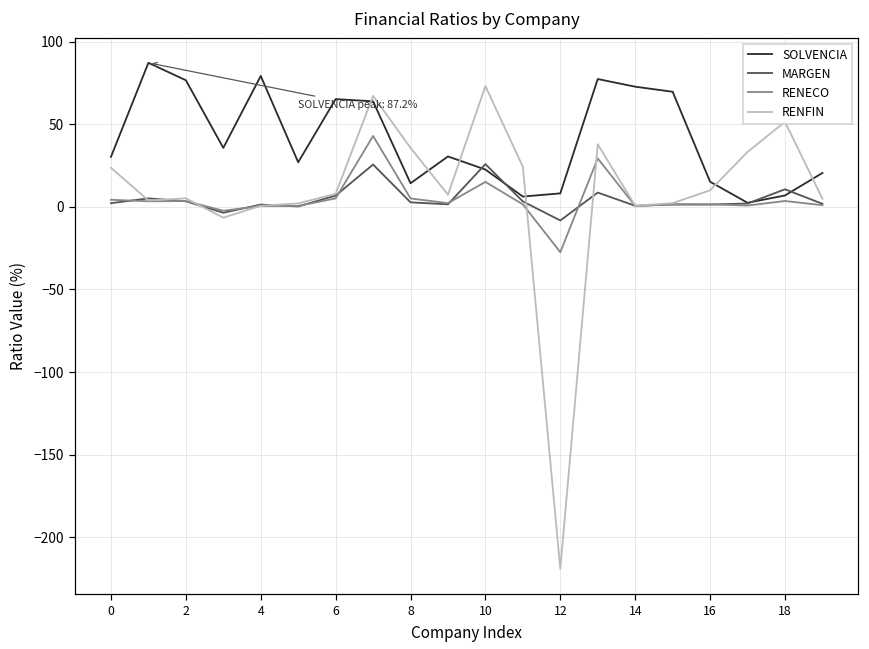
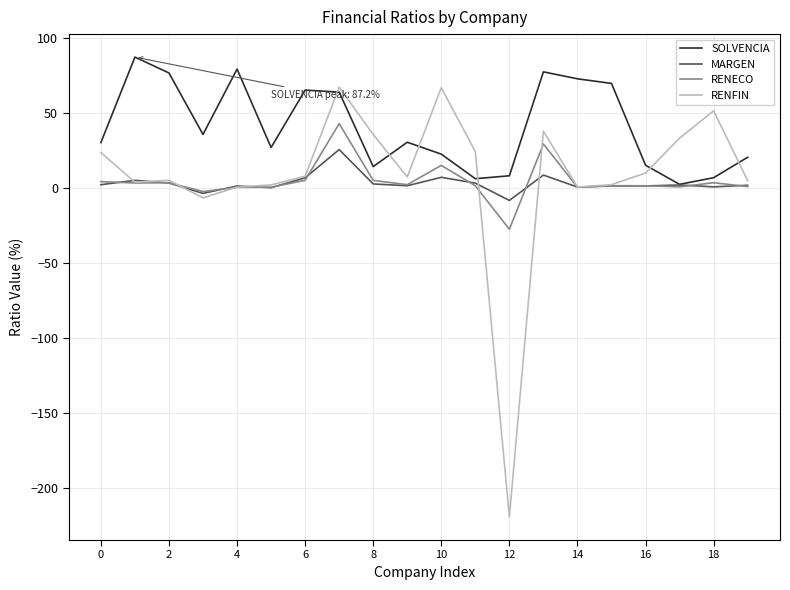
MARGEN, 10: 26 -> 7
RENFIN, 10: 73 -> 67
MARGEN, 18: 11 -> 1
